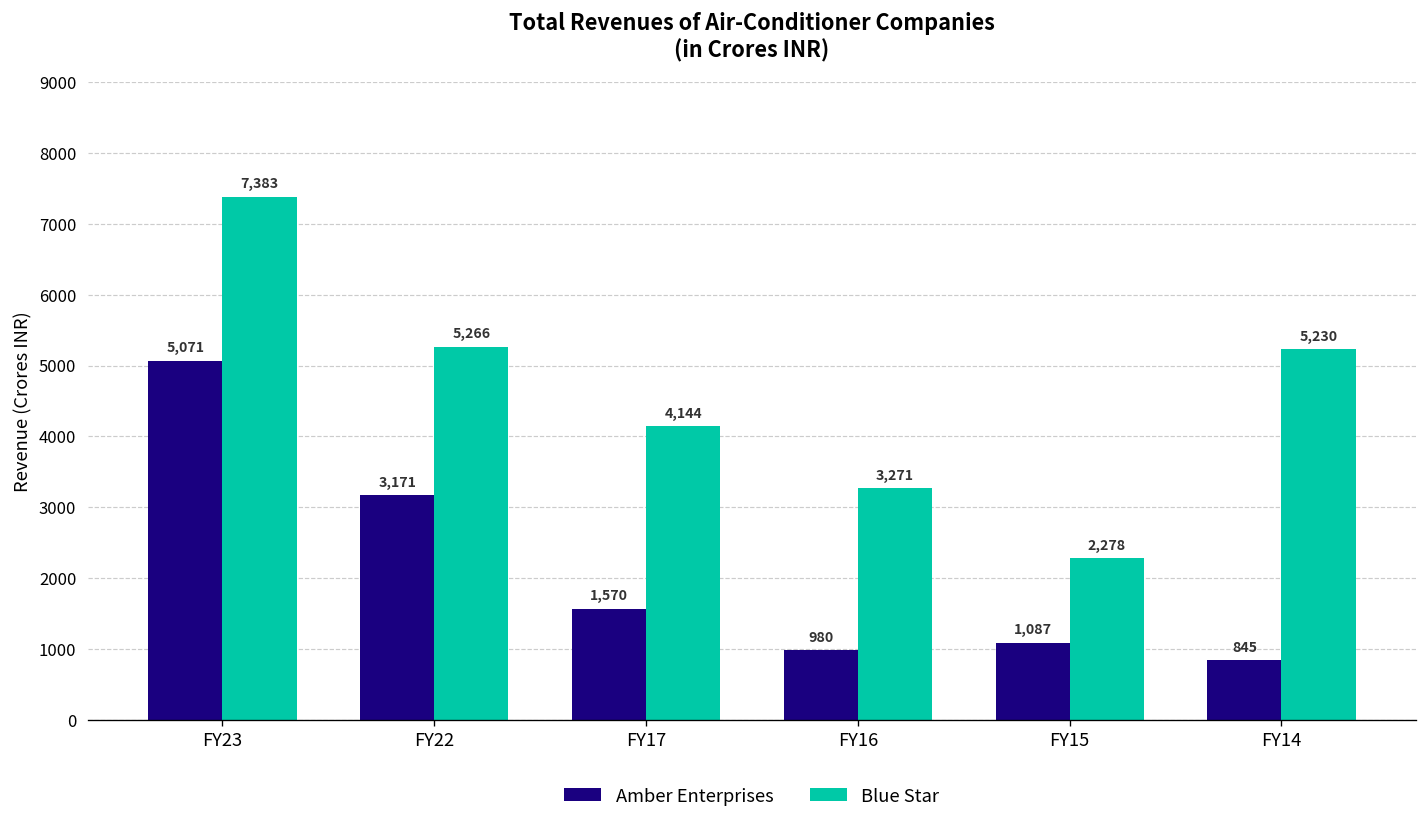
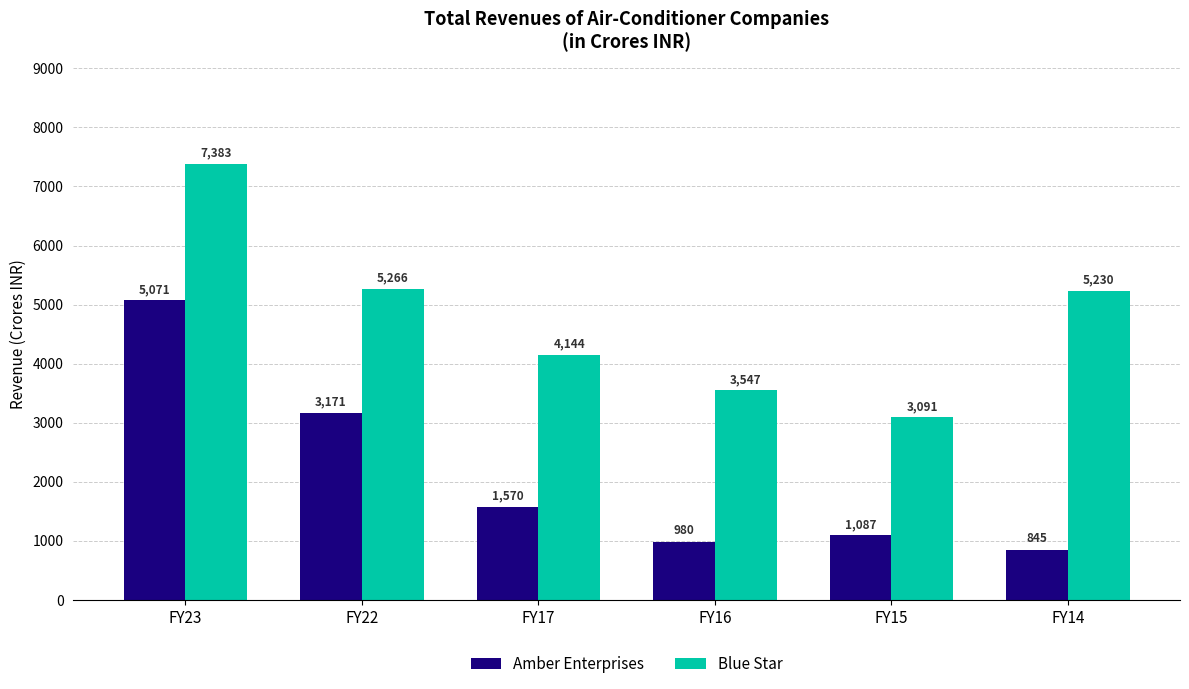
Blue Star, FY16: 3,271 -> 3,547
Blue Star, FY15: 2,278 -> 3,091
